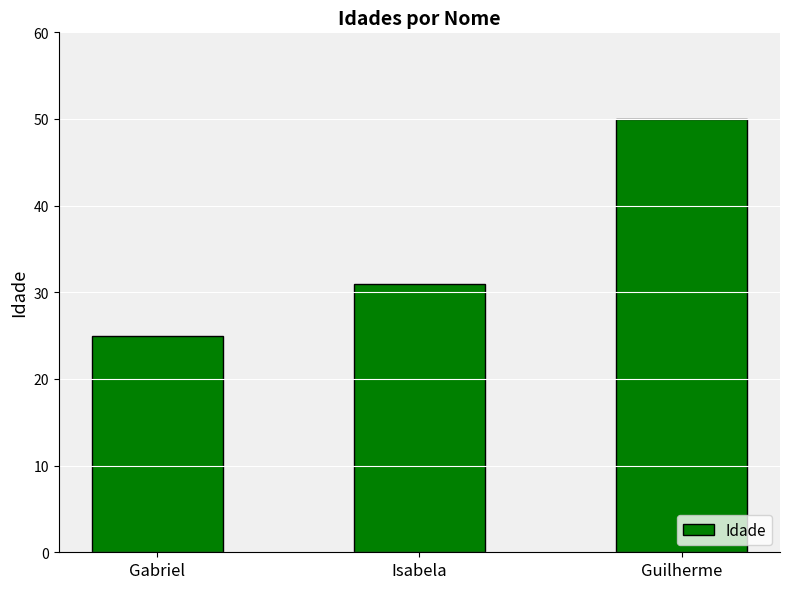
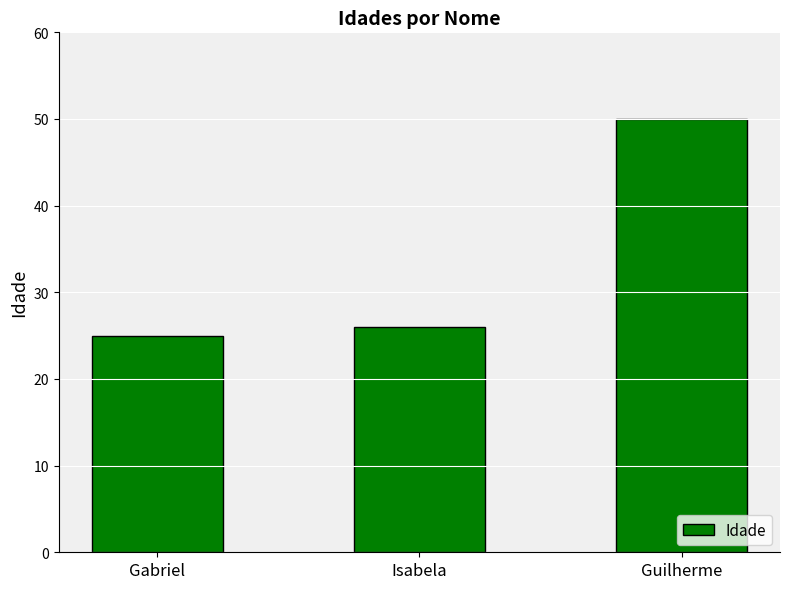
Isabela: 31 -> 26
